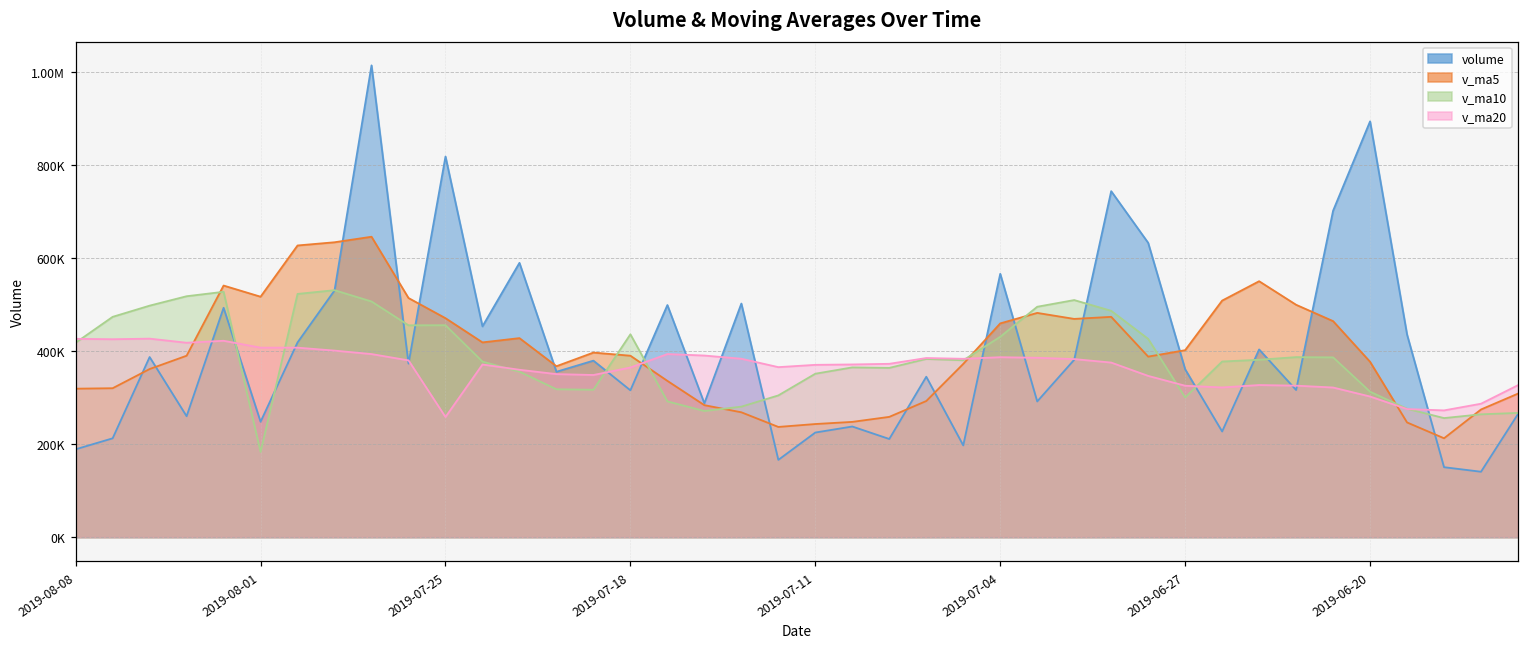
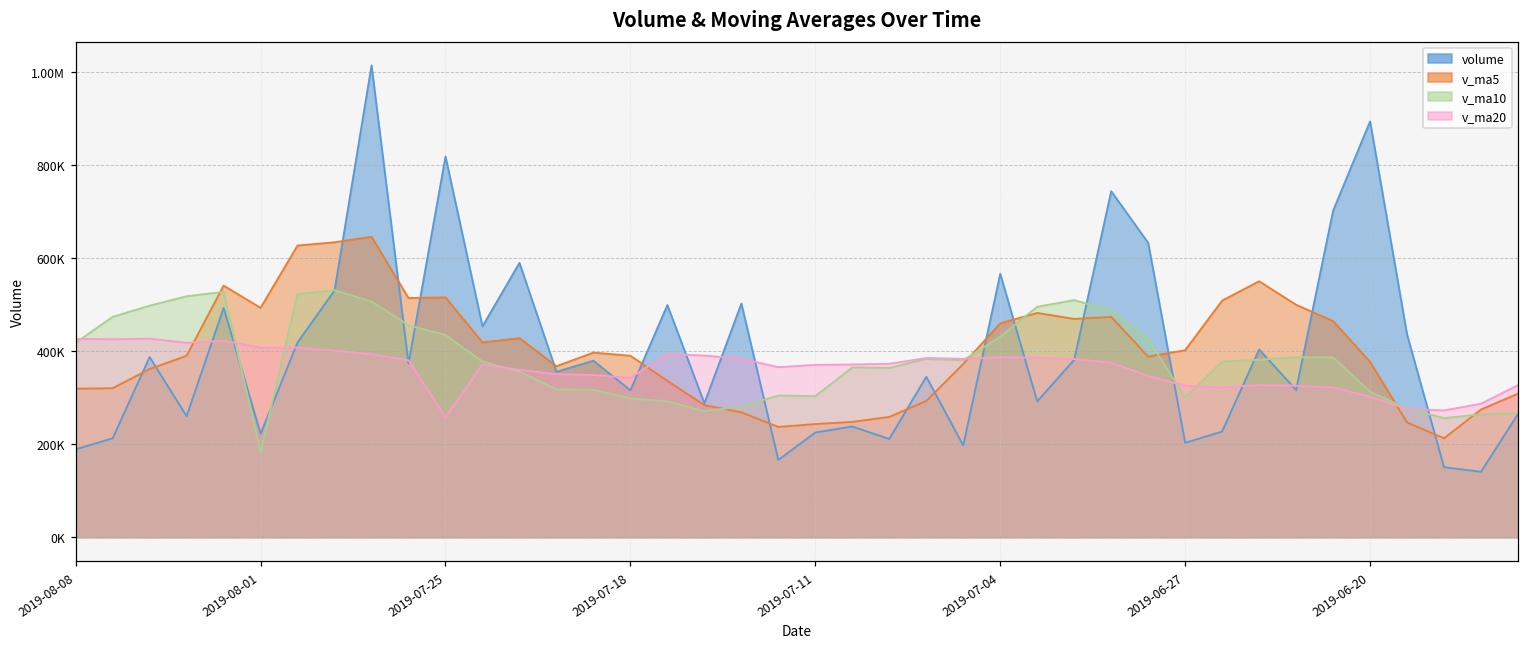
volume, 2019-08-01: 250000 -> 220000
v_ma5, 2019-08-01: 520000 -> 490000
v_ma5, 2019-07-25: 470000 -> 520000
v_ma10, 2019-07-25: 460000 -> 440000
v_ma10, 2019-07-18: 440000 -> 300000
v_ma20, 2019-07-18: 360000 -> 340000
v_ma10, 2019-07-11: 350000 -> 300000
volume, 2019-06-27: 360000 -> 200000
